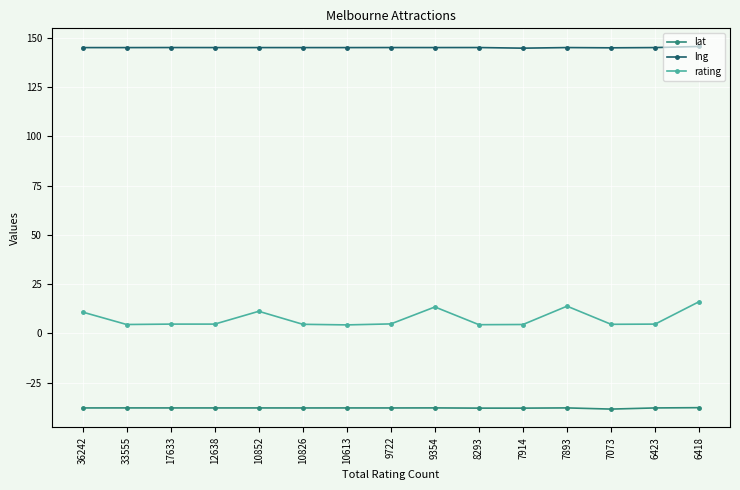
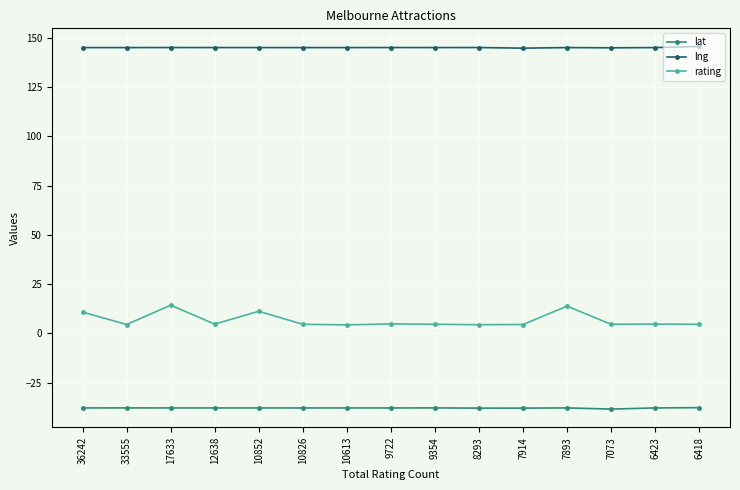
rating, 17633: 5 -> 14
rating, 9354: 13 -> 5
rating, 6418: 16 -> 5
